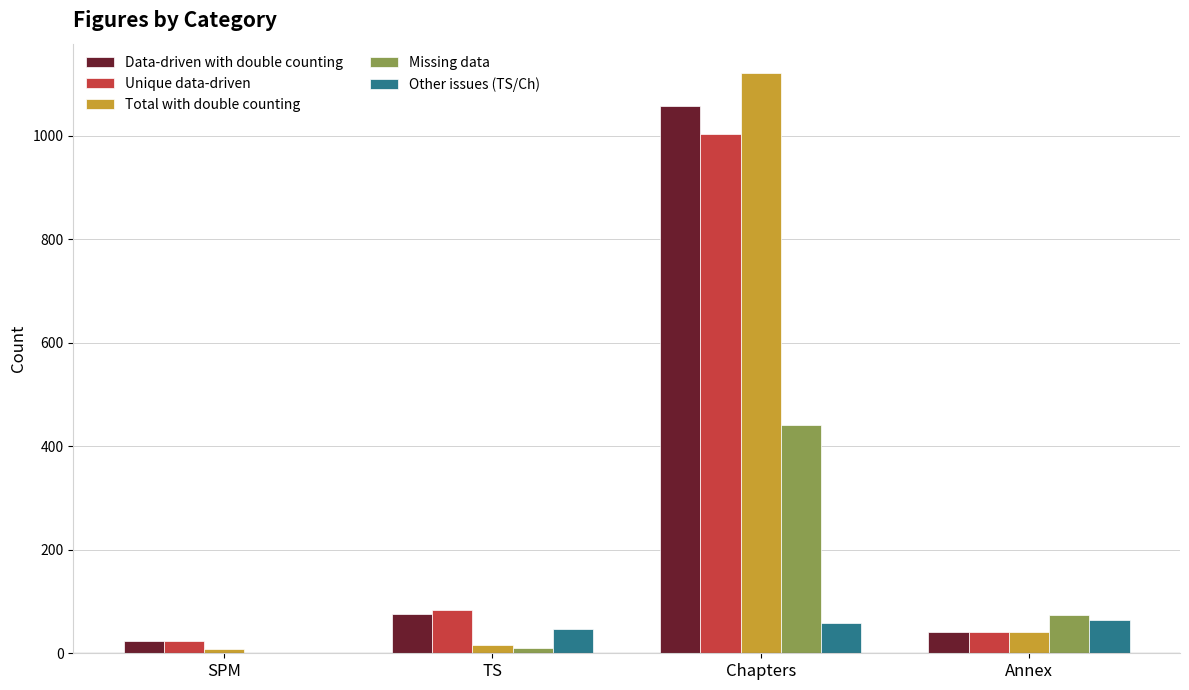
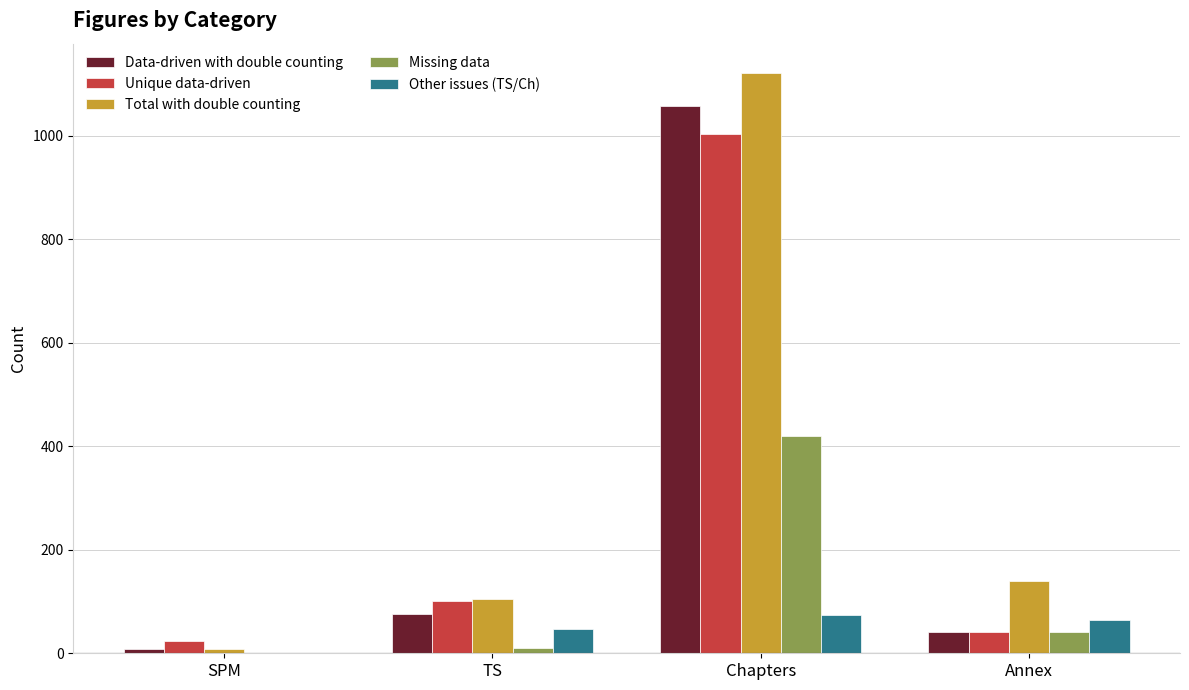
Data-driven with double counting, SPM: 20 -> 10
Unique data-driven, TS: 80 -> 100
Total with double counting, TS: 20 -> 100
Missing data, Chapters: 440 -> 420
Other issues (TS/Ch), Chapters: 60 -> 70
Total with double counting, Annex: 40 -> 140
Missing data, Annex: 70 -> 40
